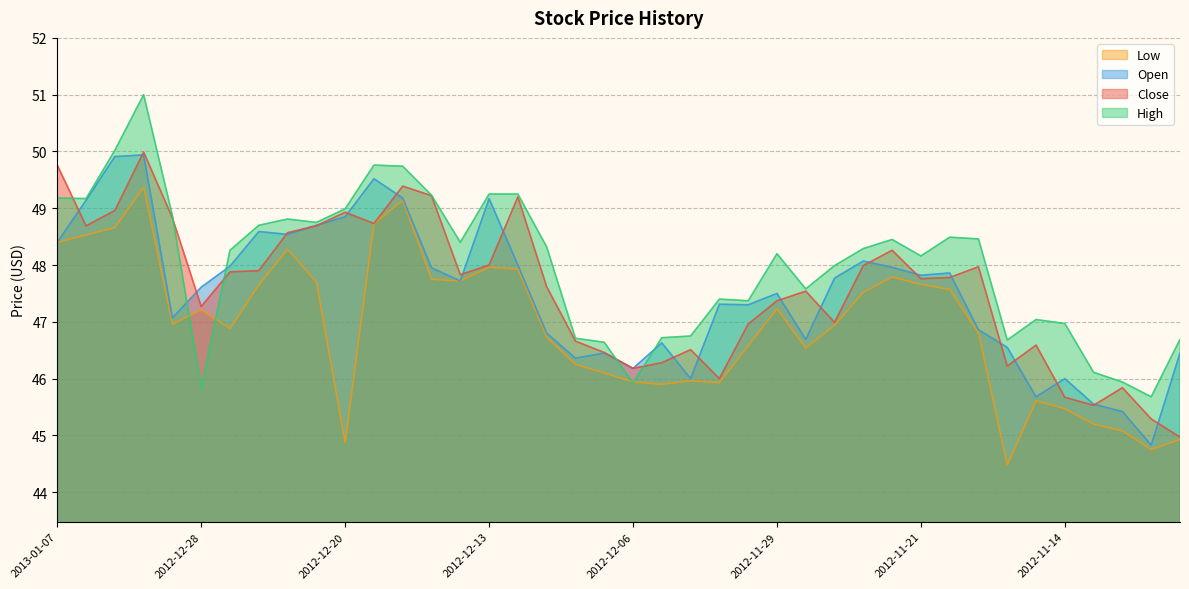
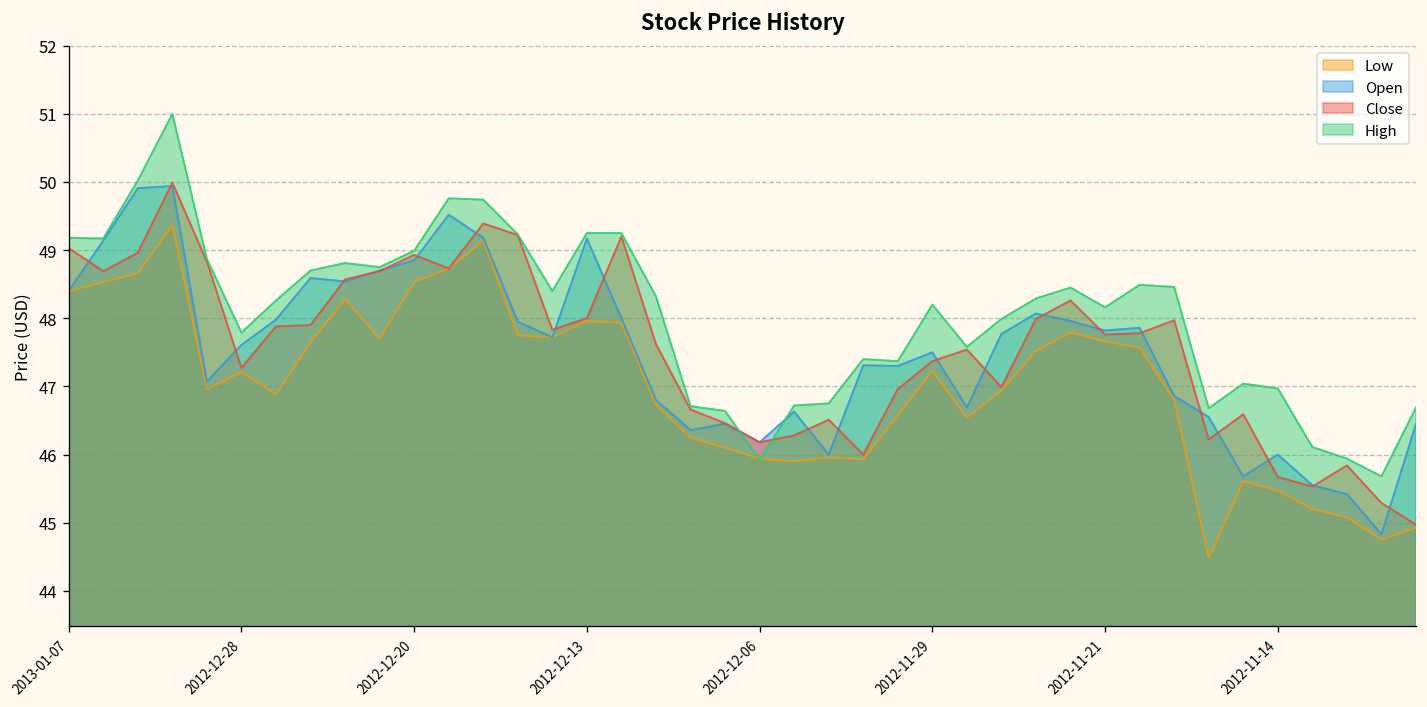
Close, 2013-01-07: 49.8 -> 49.0
High, 2012-12-28: 45.8 -> 47.8
Low, 2012-12-20: 44.9 -> 48.5
